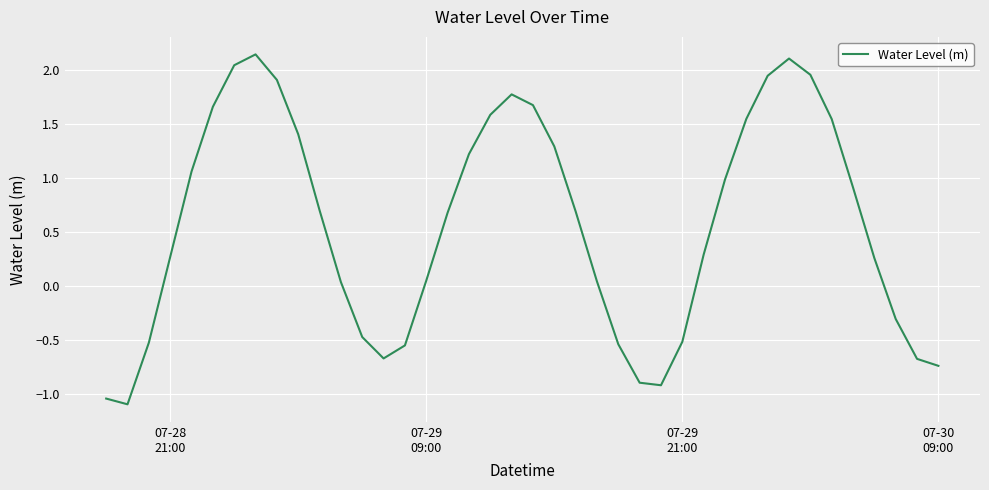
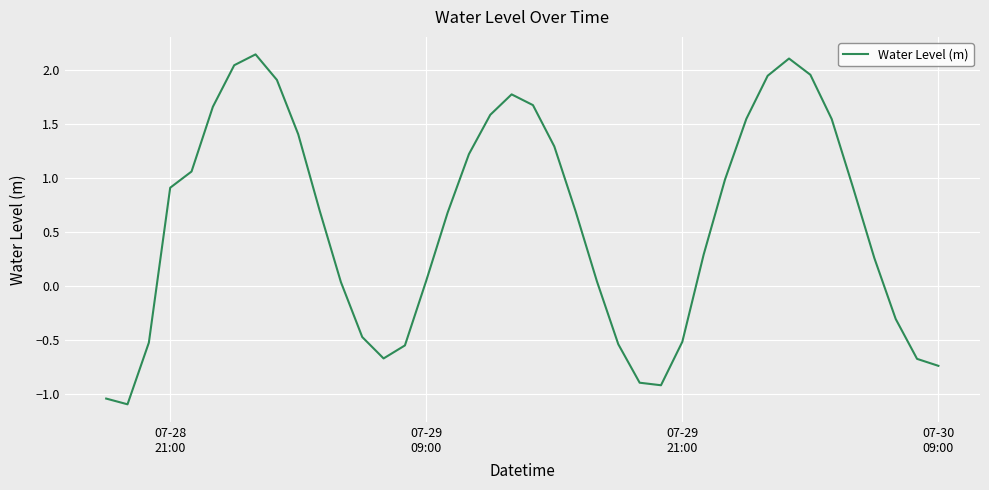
07-28 21:00: 0.27 -> 0.91
